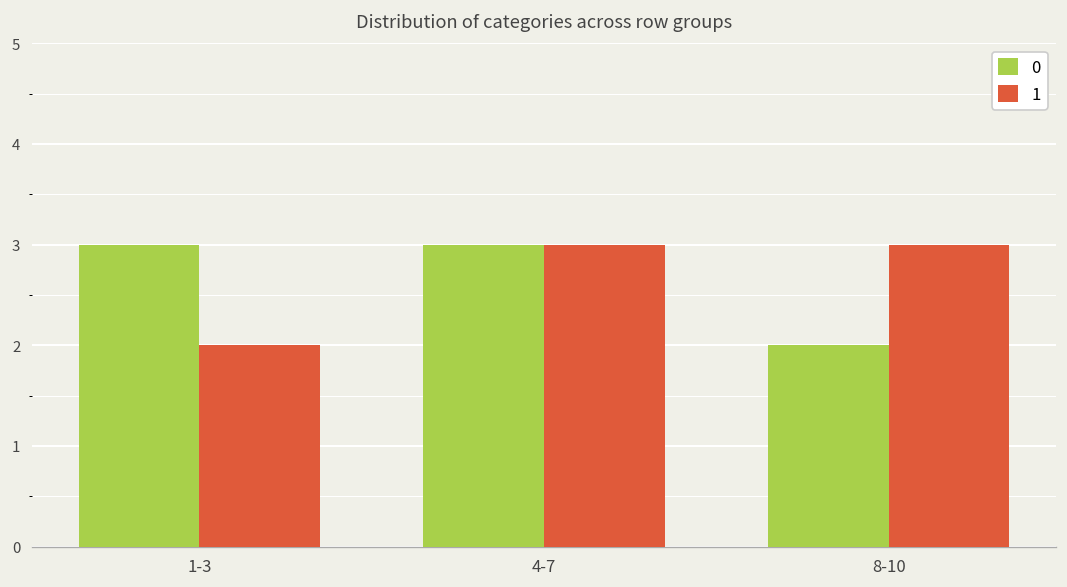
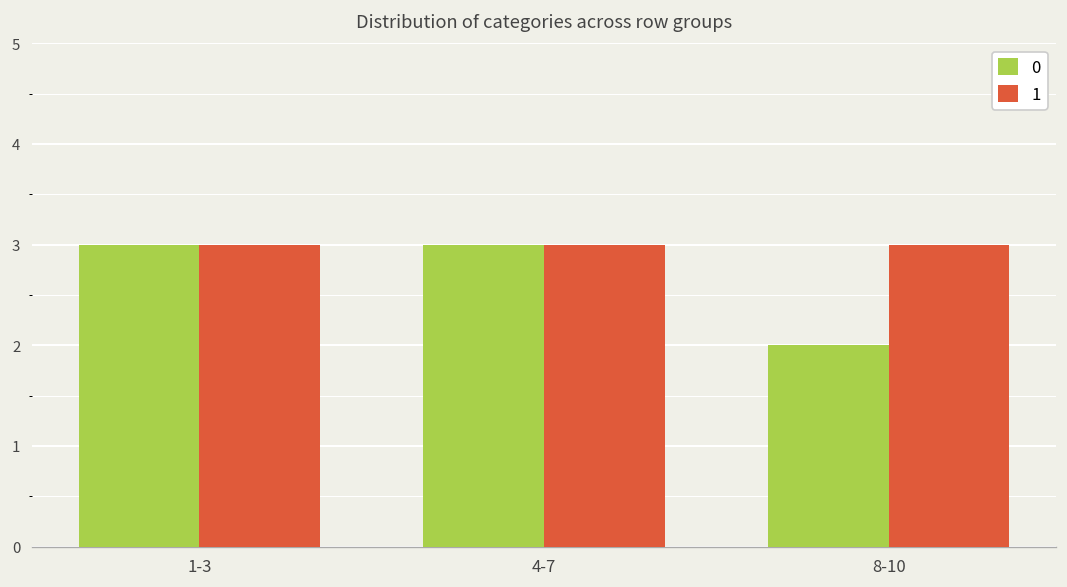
1, 1-3: 2 -> 3
